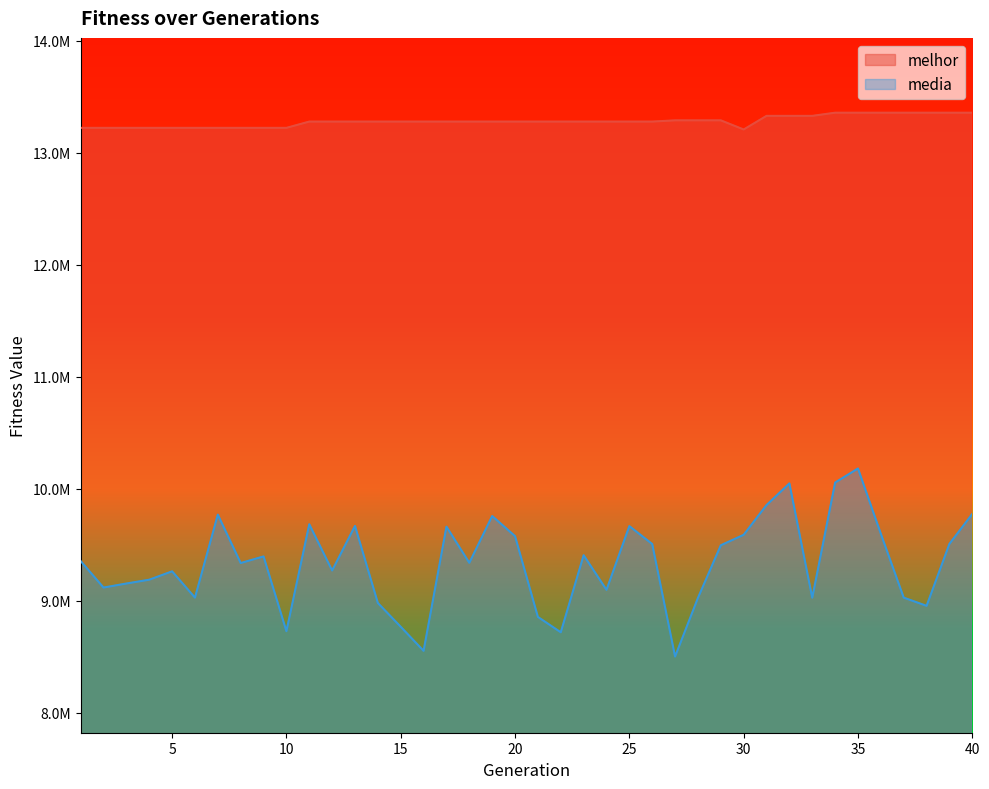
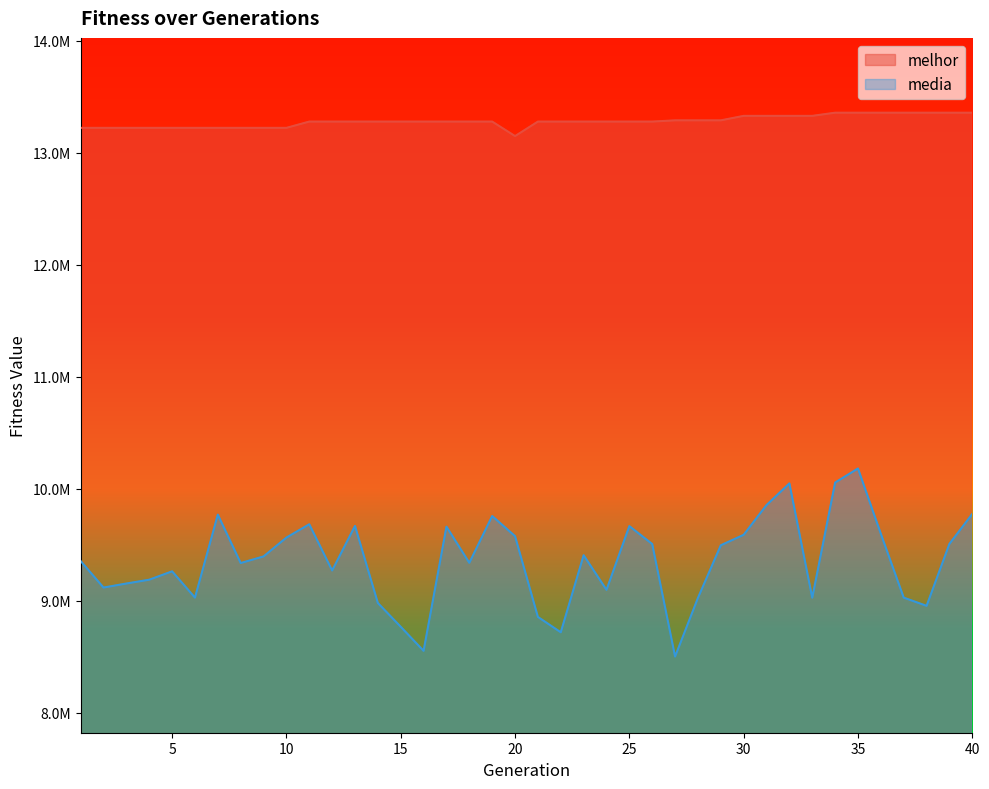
media, 10: 8730000 -> 9570000
melhor, 20: 13280000 -> 13150000
melhor, 30: 13210000 -> 13330000
